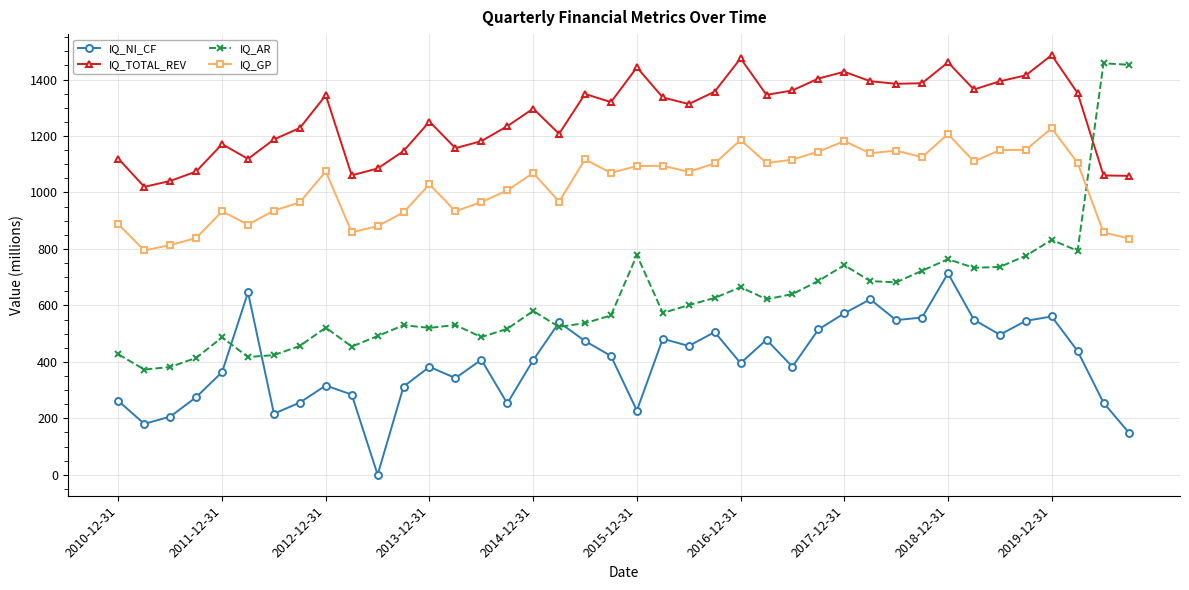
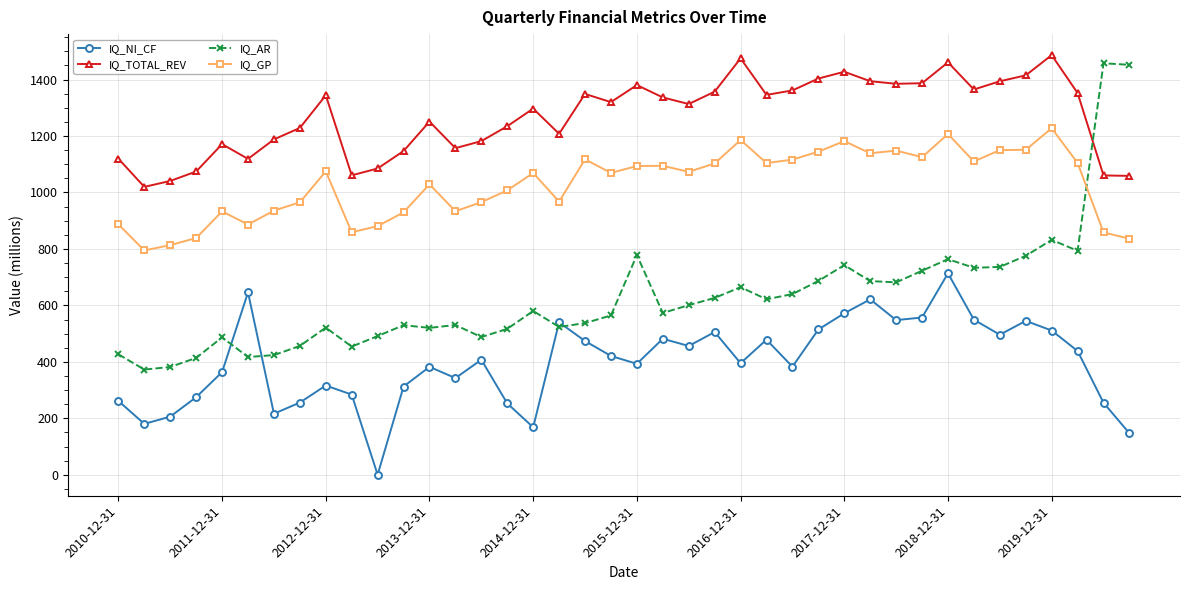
IQ_NI_CF, 2014-12-31: 410 -> 170
IQ_NI_CF, 2015-12-31: 230 -> 390
IQ_TOTAL_REV, 2015-12-31: 1440 -> 1380
IQ_NI_CF, 2019-12-31: 560 -> 510
